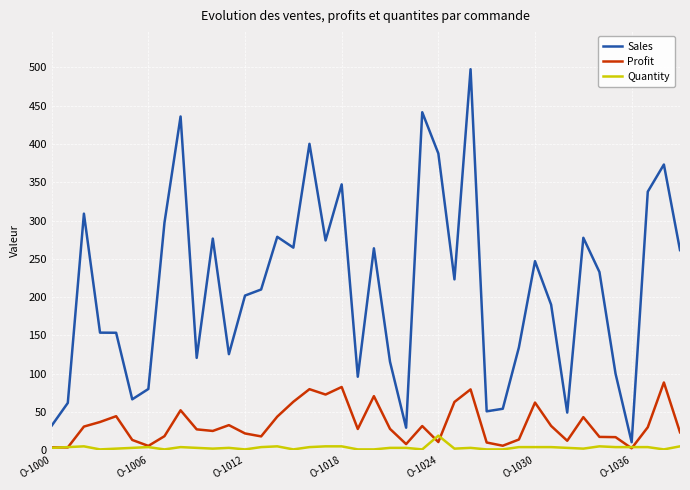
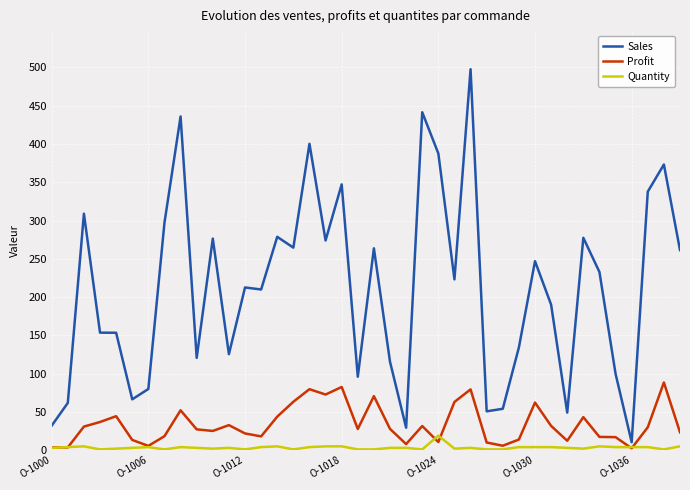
Sales, O-1012: 200 -> 210
